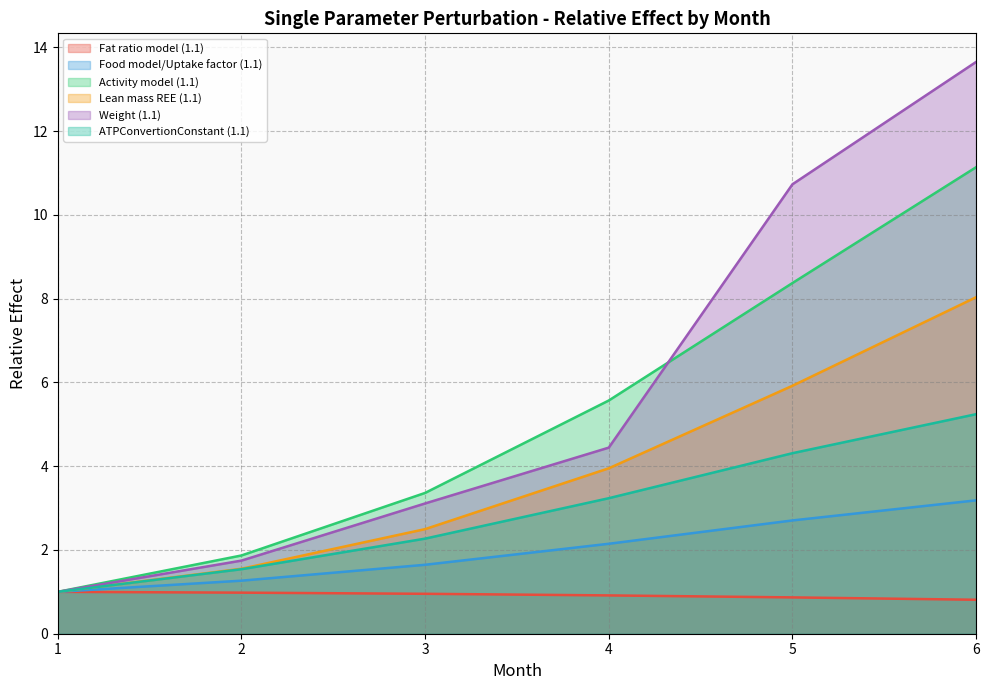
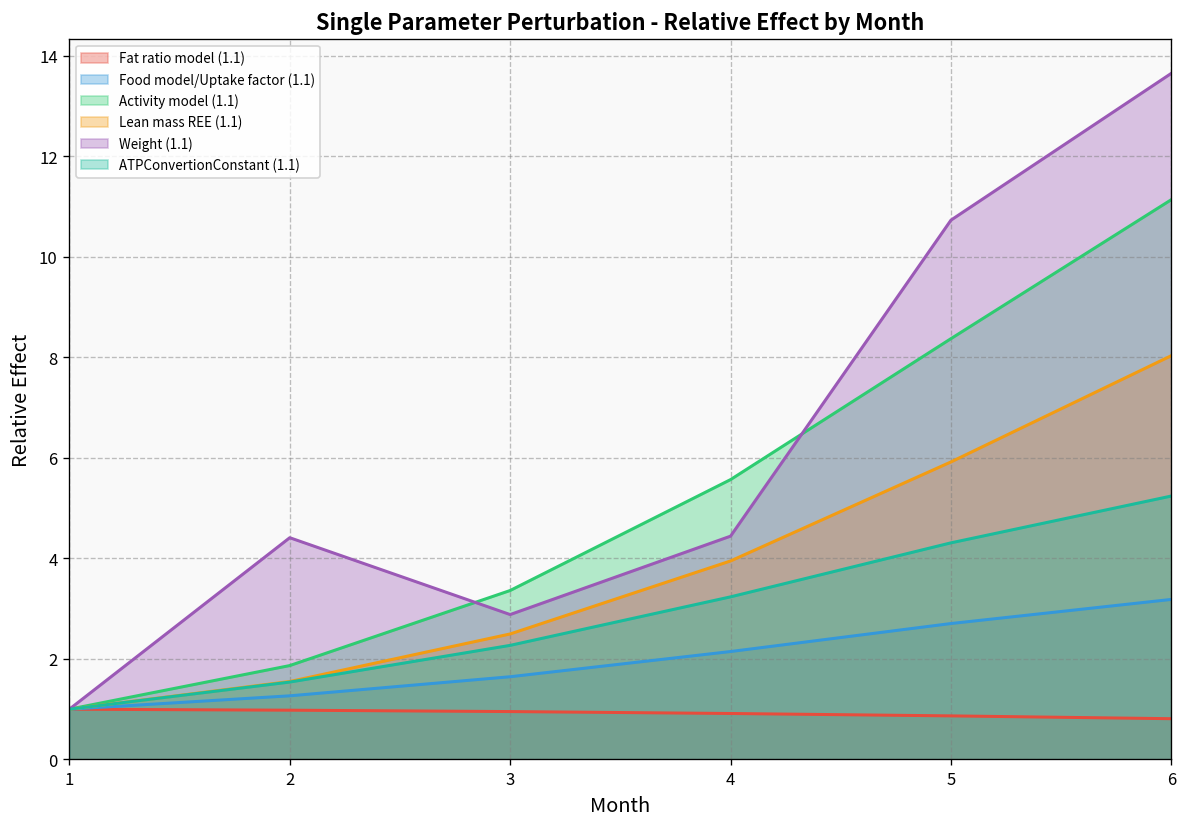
Weight (1.1), 2: 1.7 -> 4.4
Weight (1.1), 3: 3.1 -> 2.9
